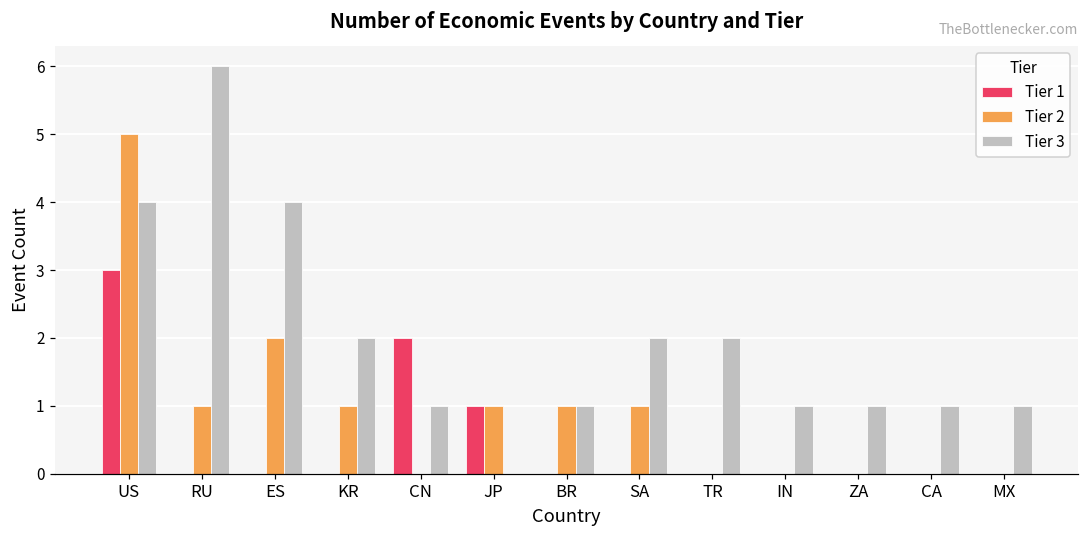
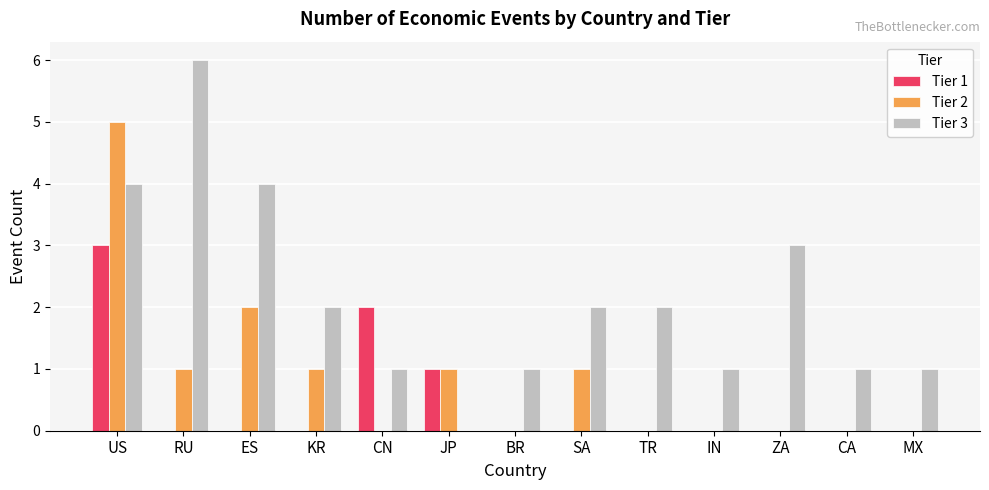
Tier 2, BR: 1 -> 0
Tier 3, ZA: 1 -> 3
